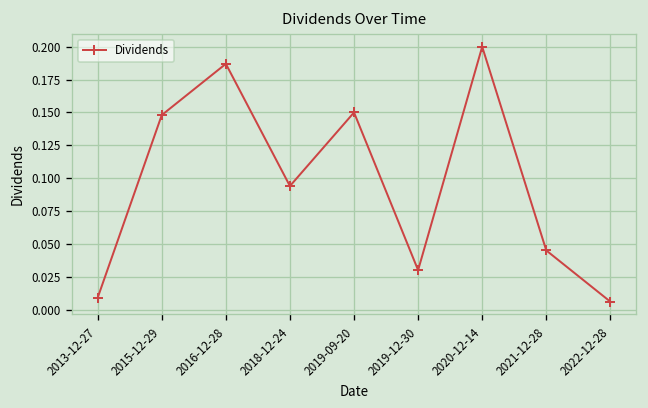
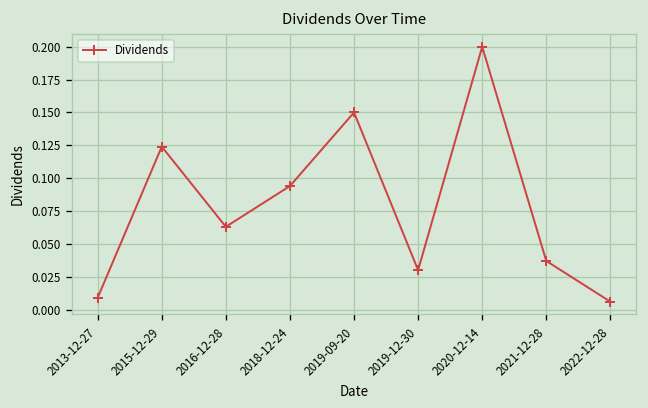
2015-12-29: 0.148 -> 0.124
2016-12-28: 0.187 -> 0.063
2021-12-28: 0.045 -> 0.037
